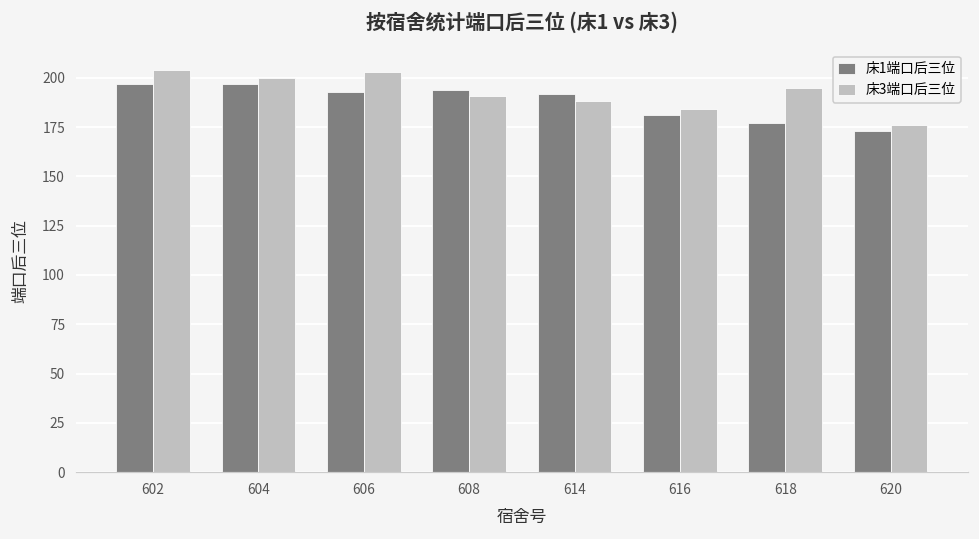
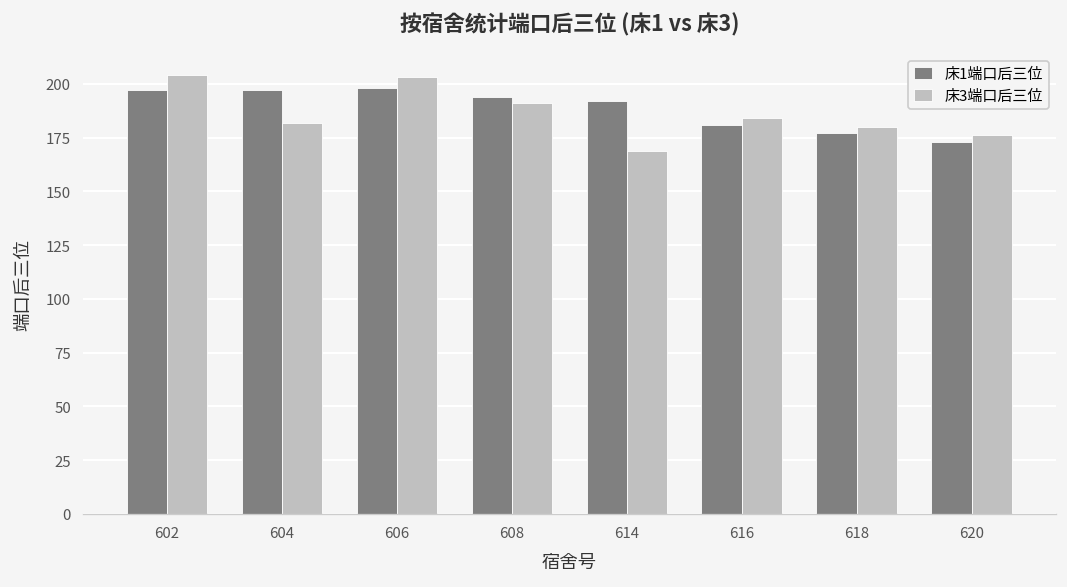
床3端口后三位, 604: 200 -> 182
床1端口后三位, 606: 193 -> 198
床3端口后三位, 614: 188 -> 169
床3端口后三位, 618: 195 -> 180
